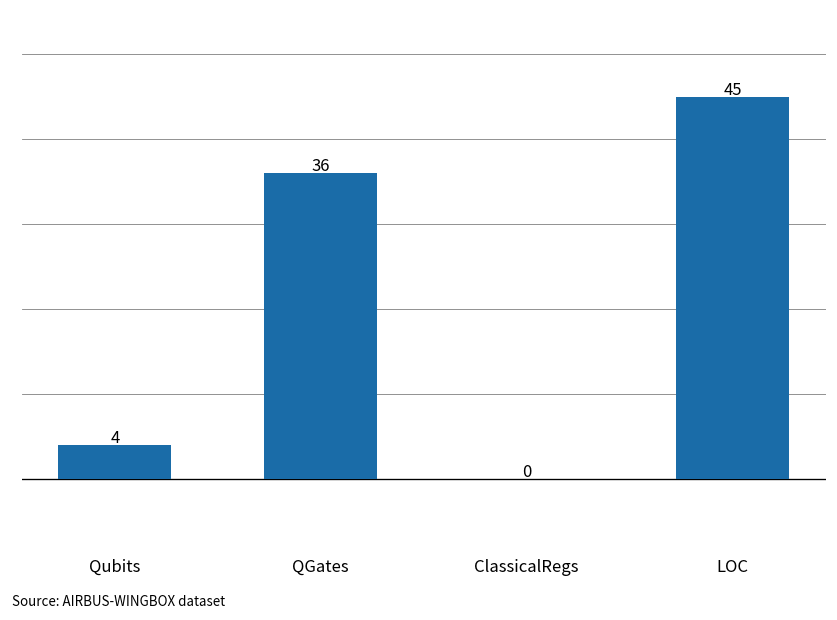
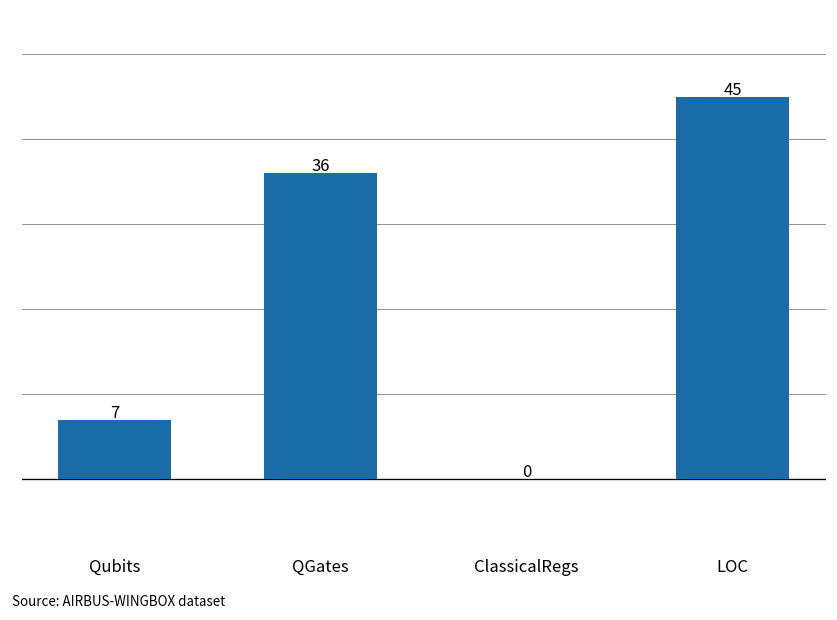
Qubits: 4 -> 7
